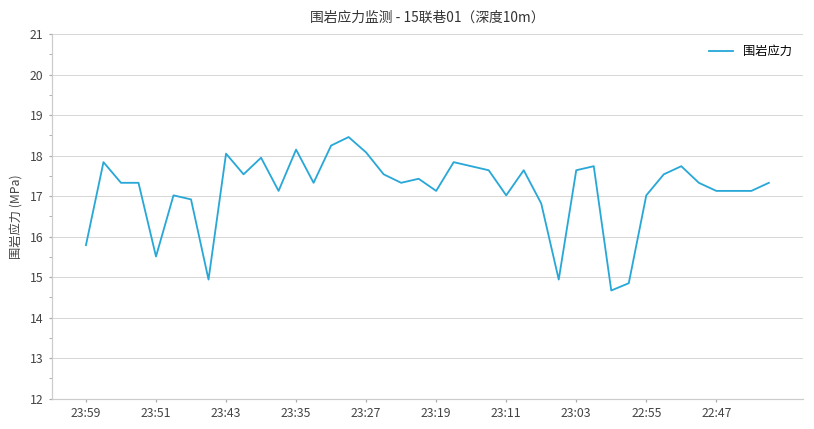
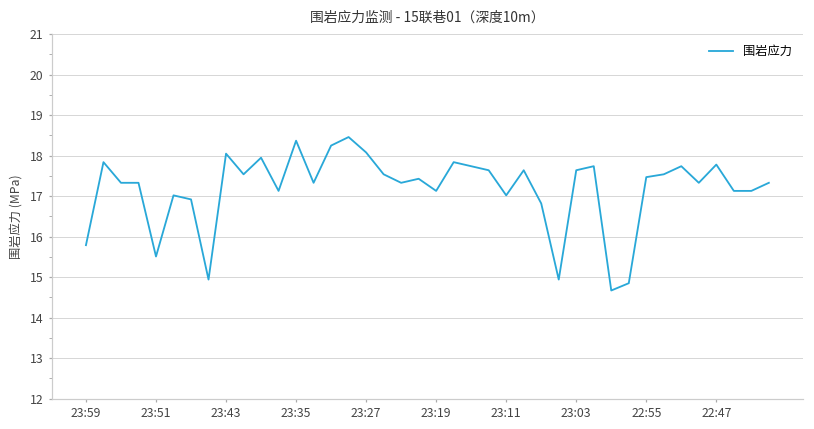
23:35: 18.2 -> 18.4
22:55: 17.0 -> 17.5
22:47: 17.1 -> 17.8
